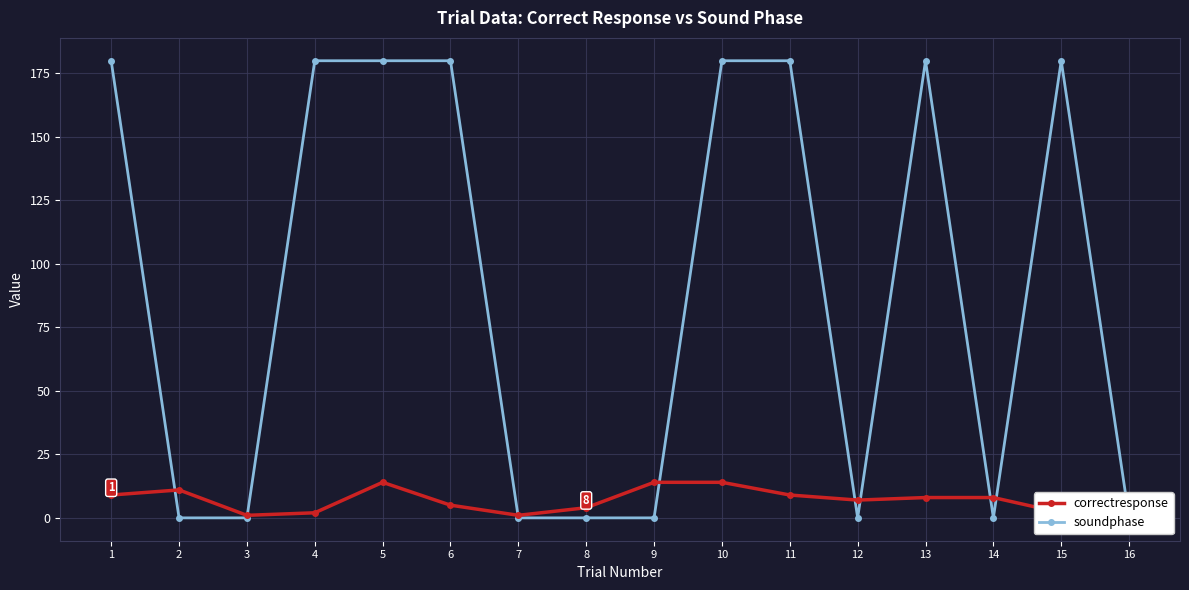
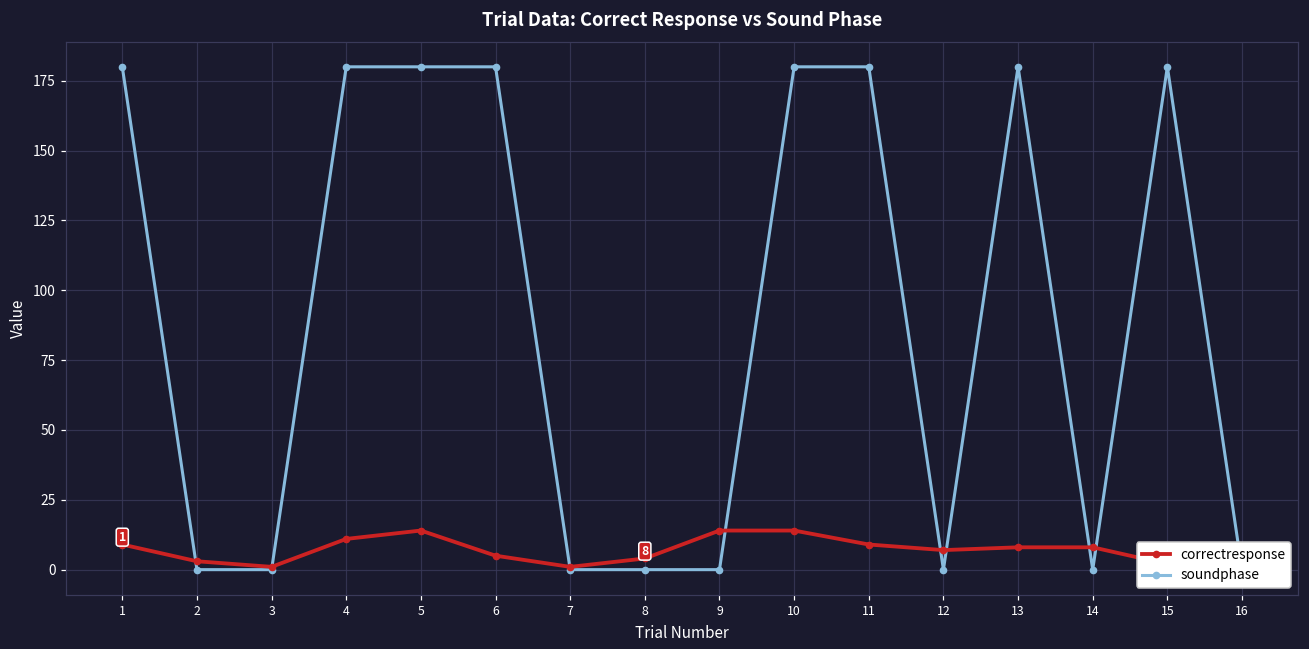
correctresponse, 2: 11 -> 3
correctresponse, 4: 2 -> 11
